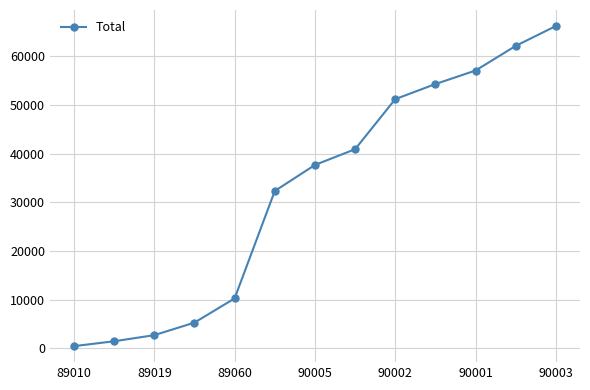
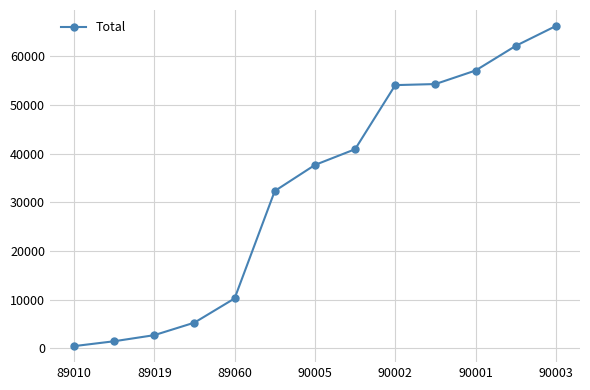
90002: 51000 -> 54000
